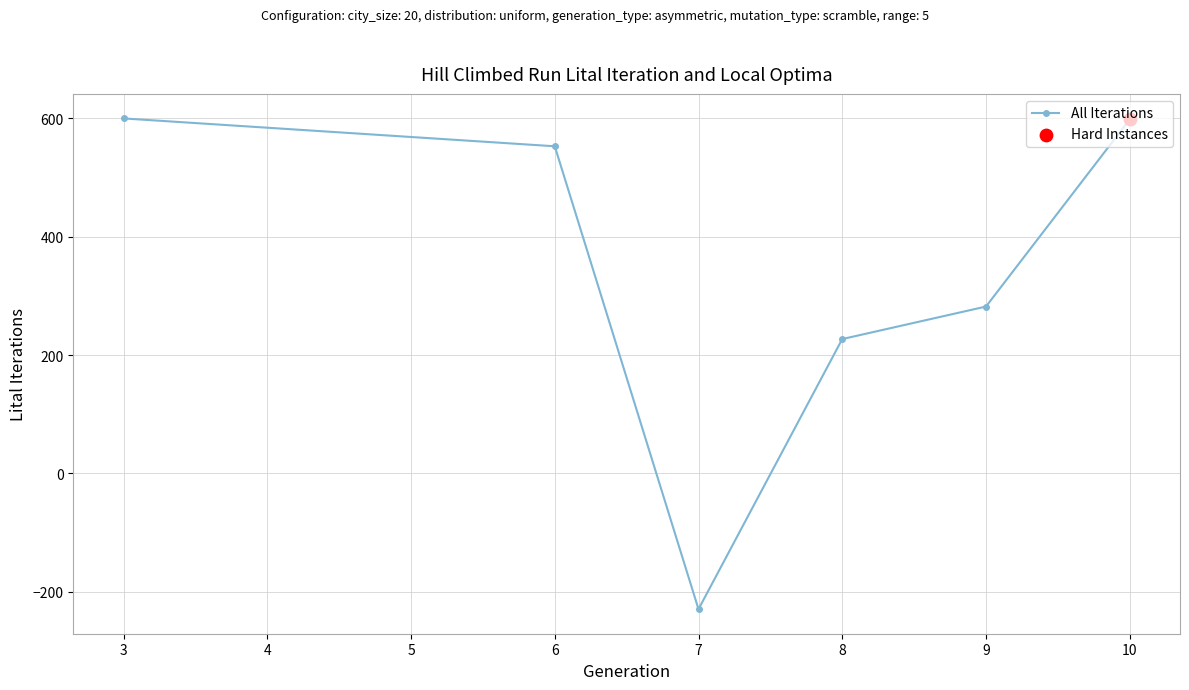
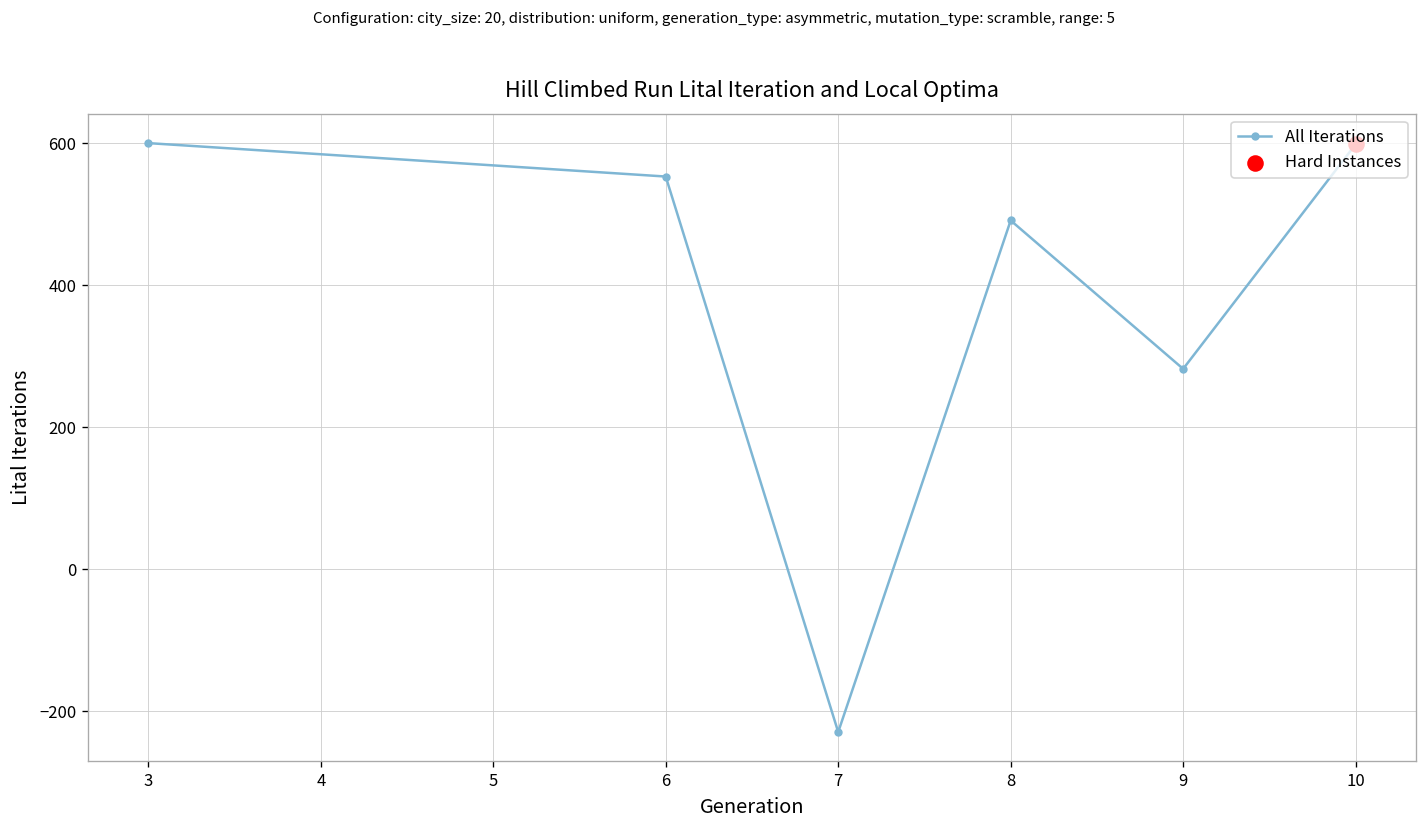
All Iterations, 8: 230 -> 490
